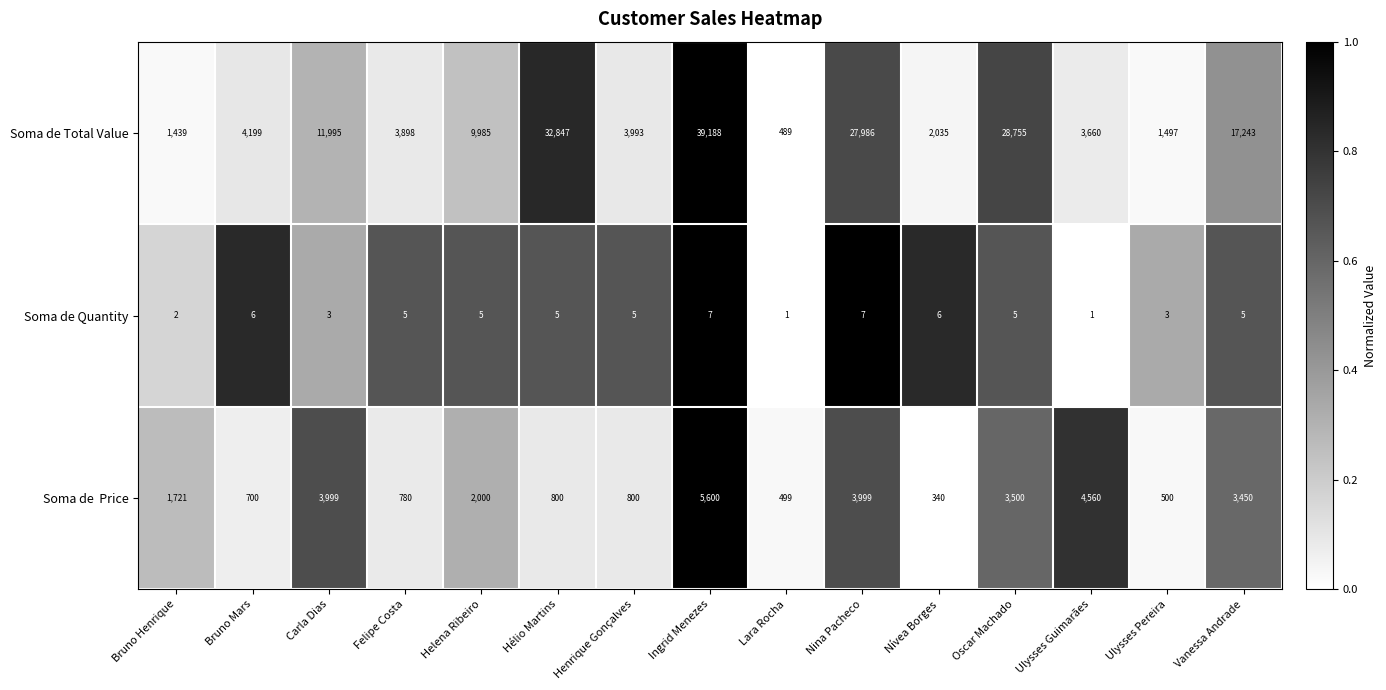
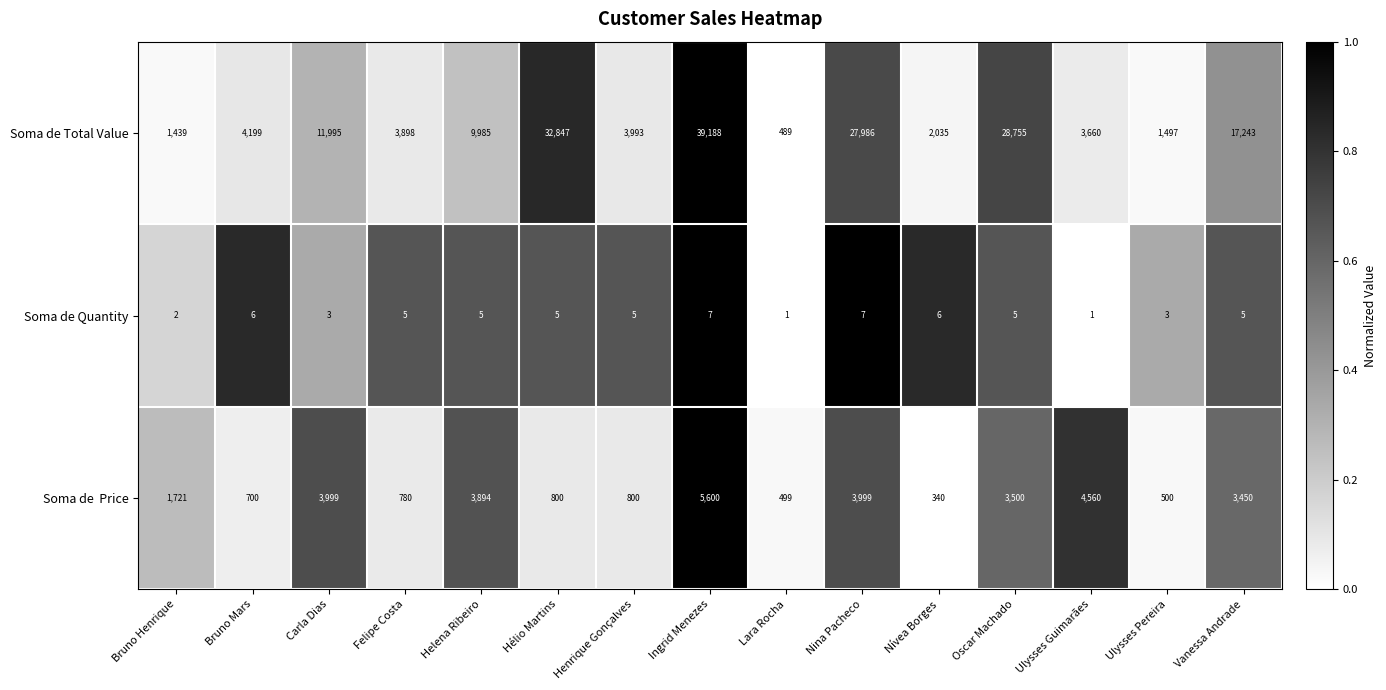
Soma de Price, Helena Ribeiro: 2,000 -> 3,894
